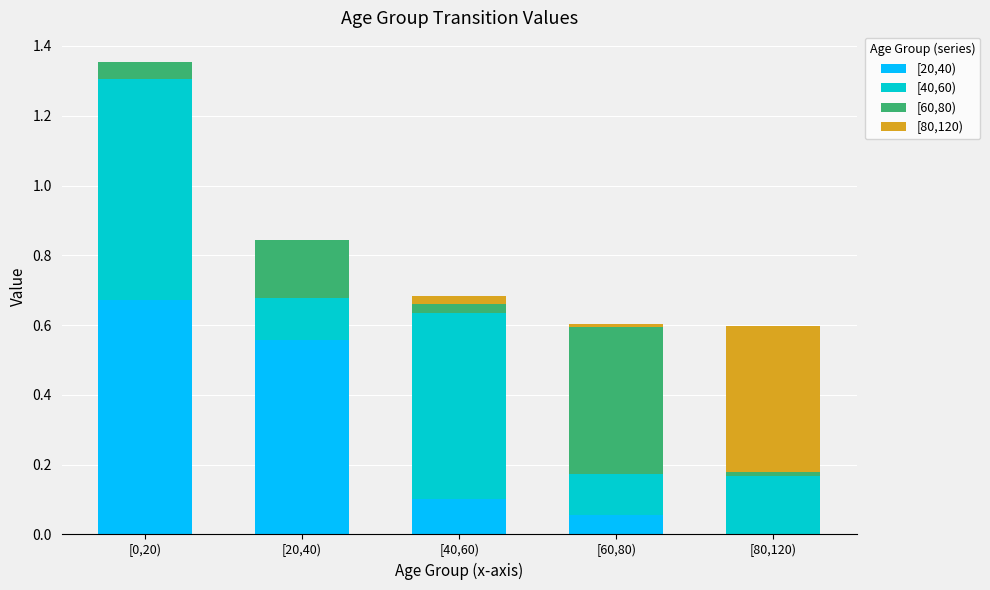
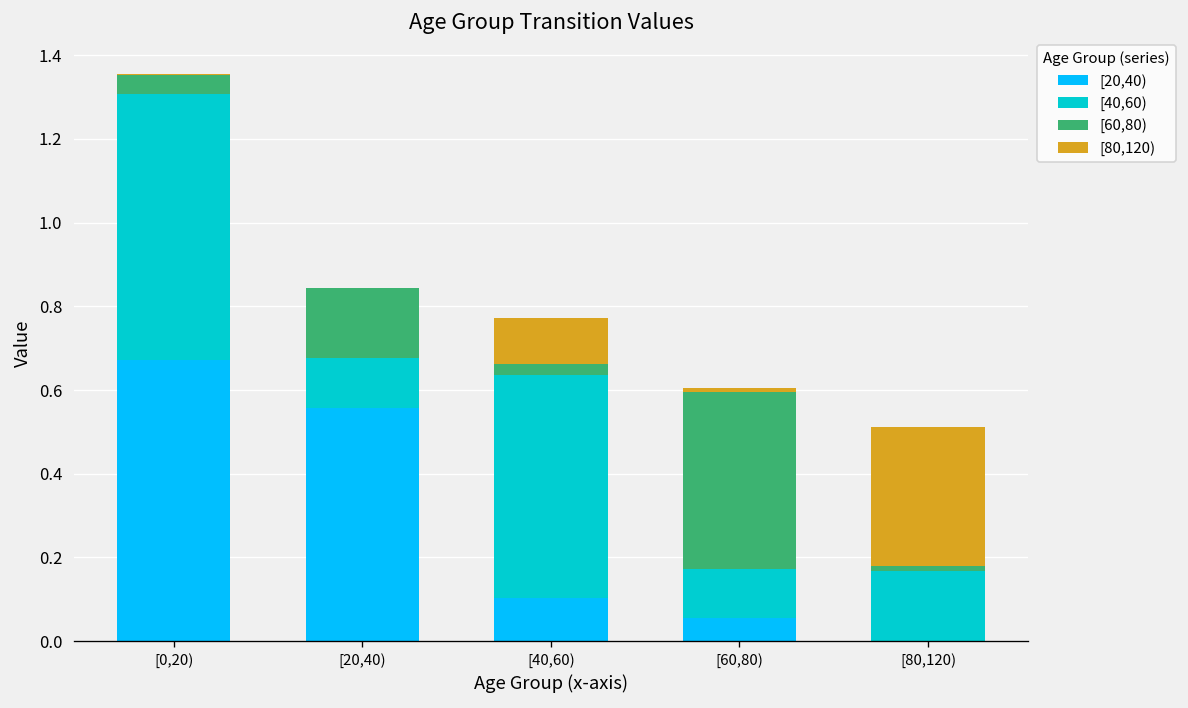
[80,120), [40,60): 0.02 -> 0.11
[80,120), [80,120): 0.42 -> 0.33
